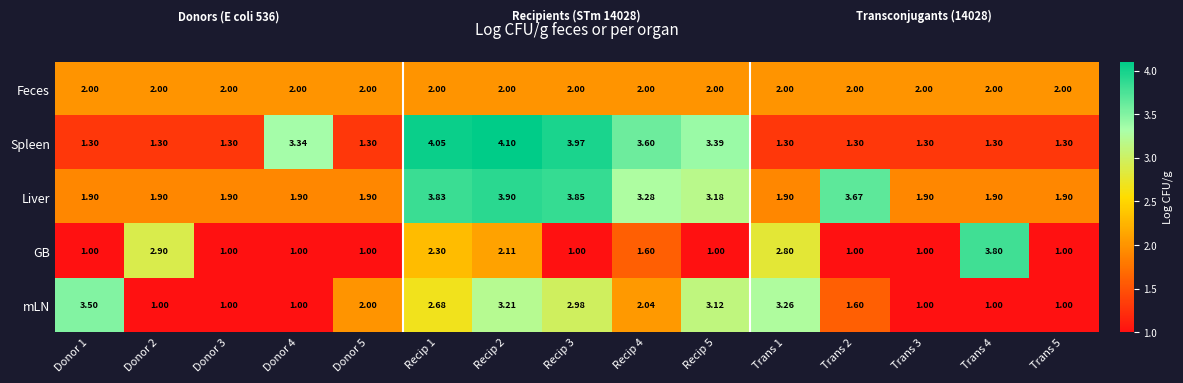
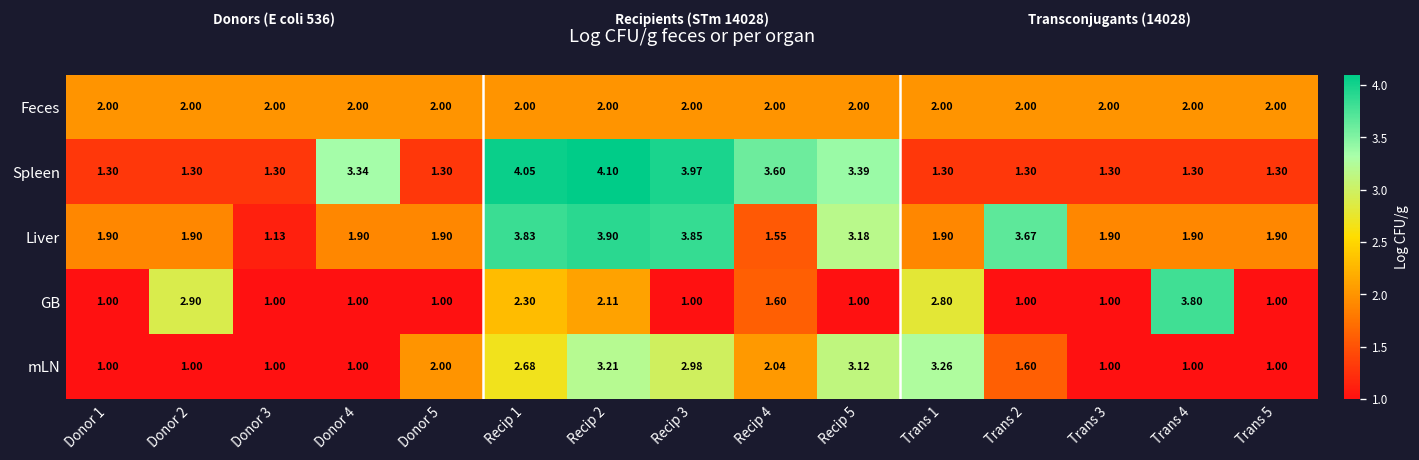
Liver, Donor 3: 1.90 -> 1.13
Liver, Recip 4: 3.28 -> 1.55
mLN, Donor 1: 3.50 -> 1.00
